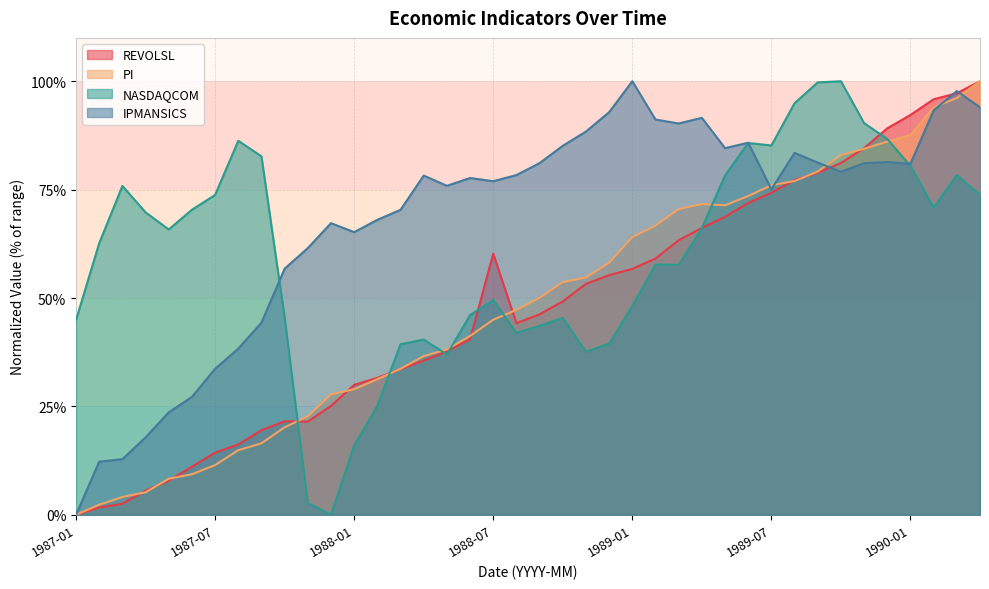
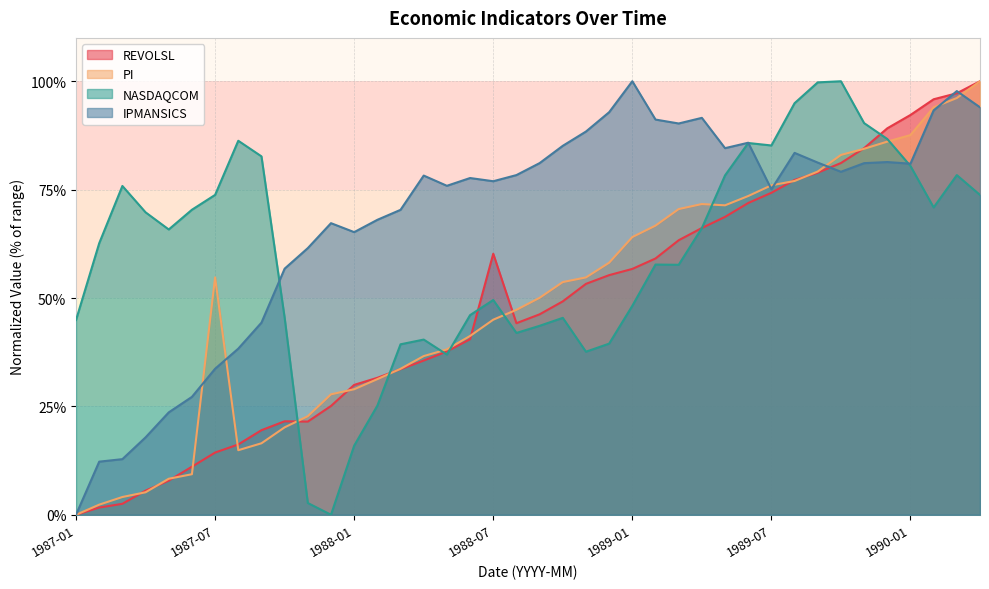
PI, 1987-07: 11% -> 55%
